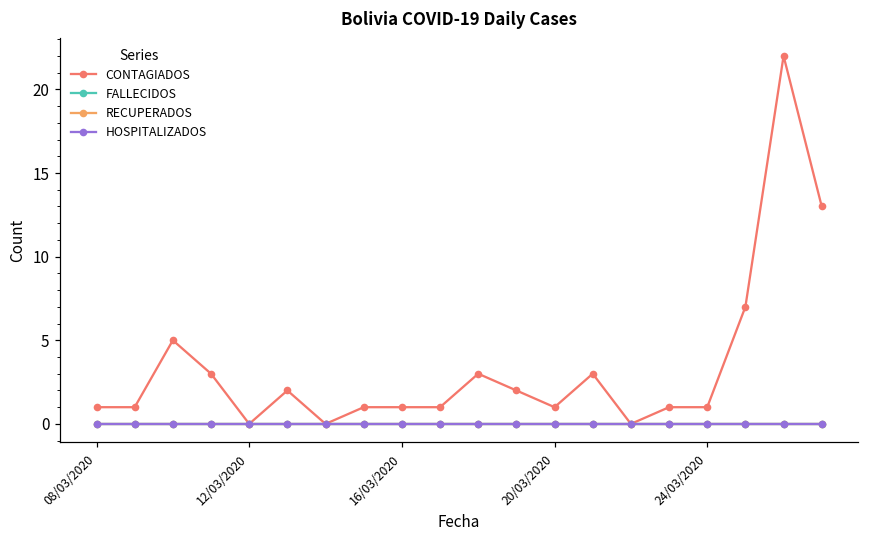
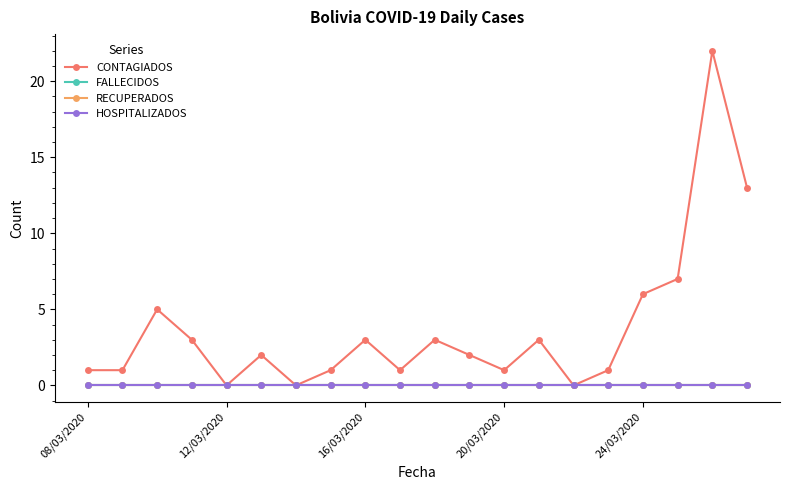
CONTAGIADOS, 16/03/2020: 1 -> 3
CONTAGIADOS, 24/03/2020: 1 -> 6
